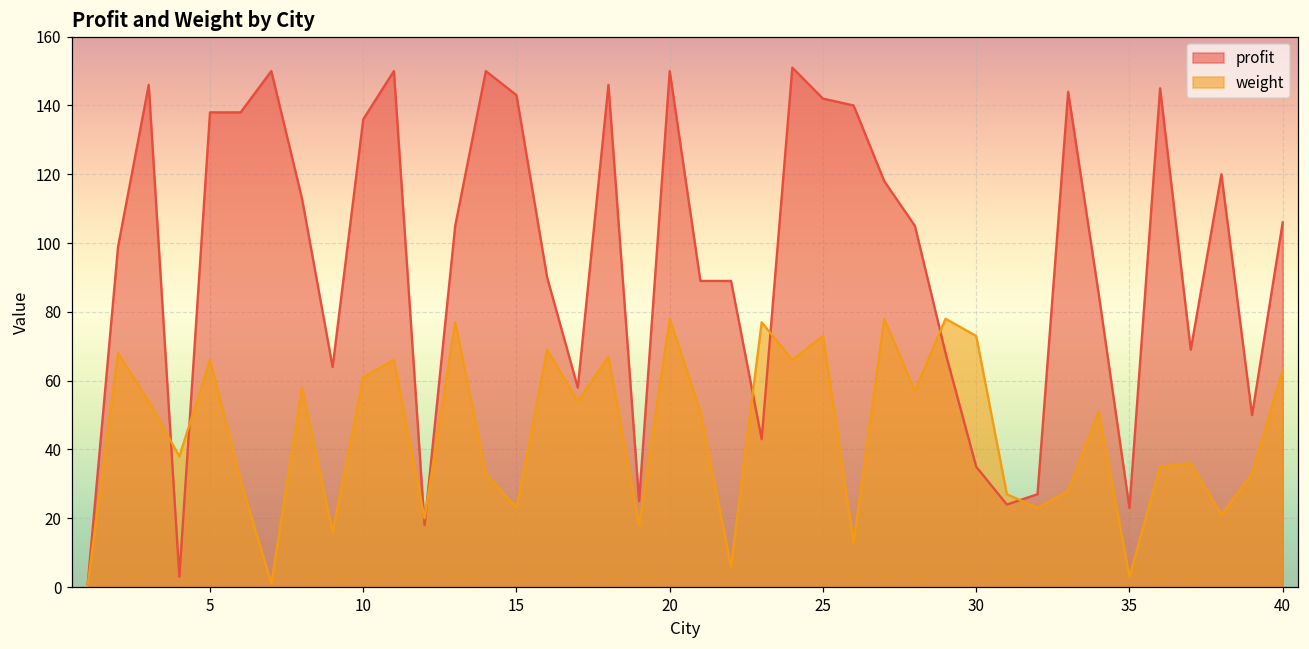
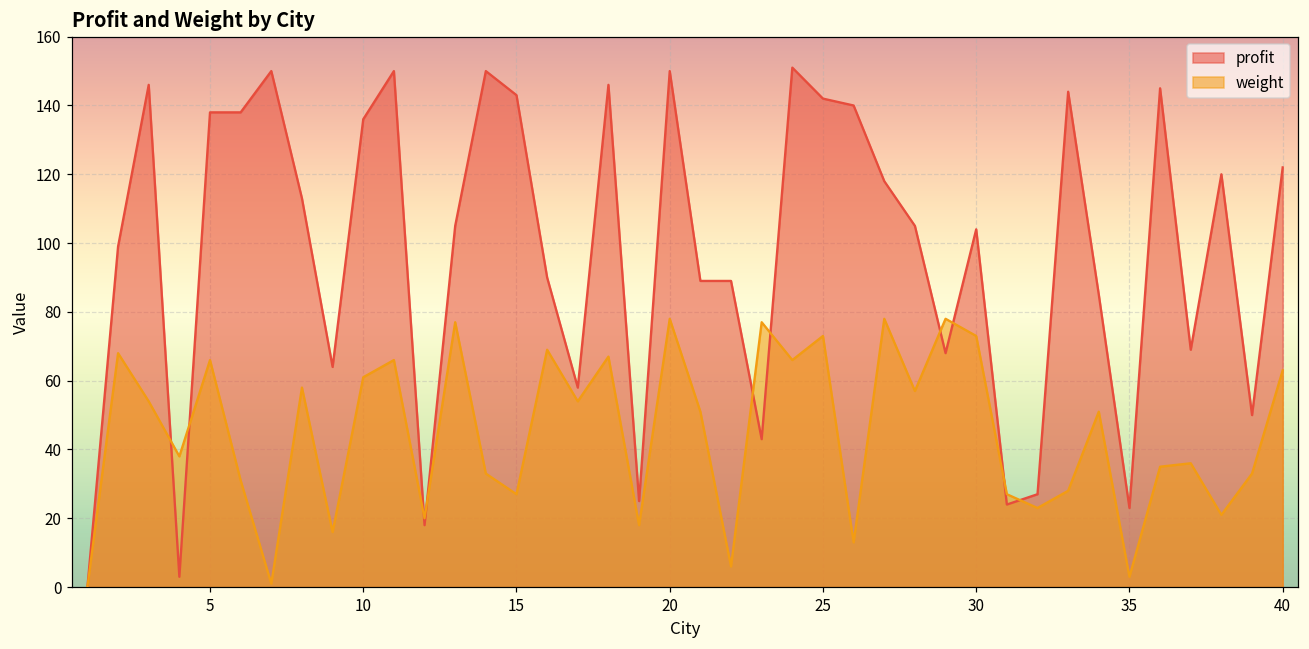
weight, 15: 23 -> 27
profit, 30: 35 -> 104
profit, 40: 106 -> 122
